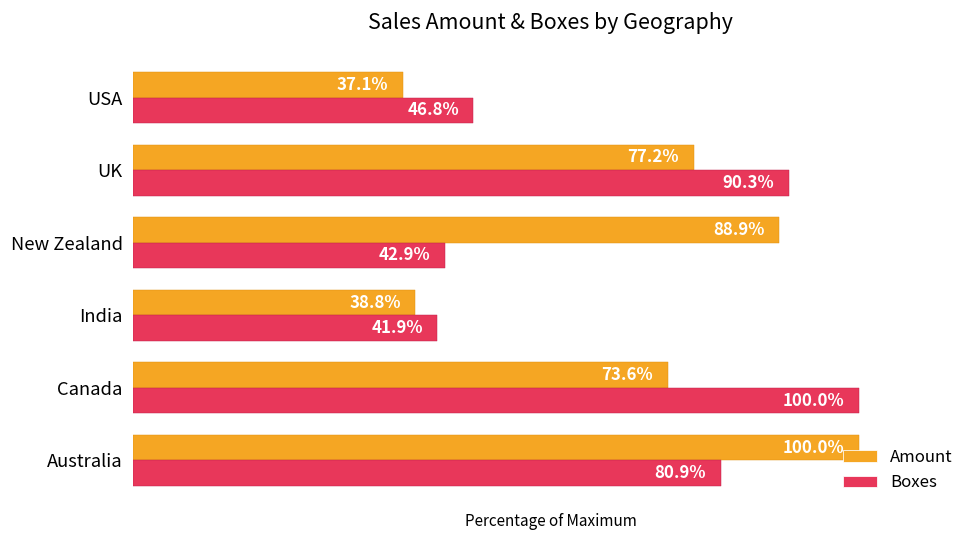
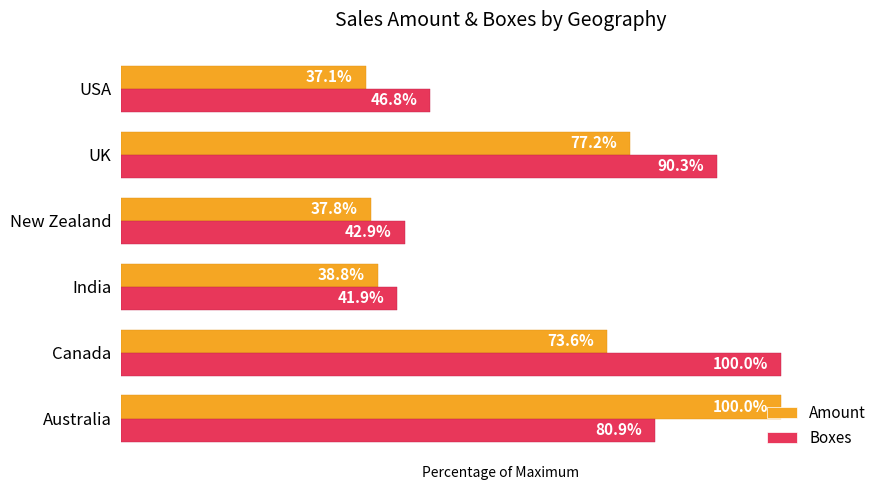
Amount, New Zealand: 88.9% -> 37.8%
